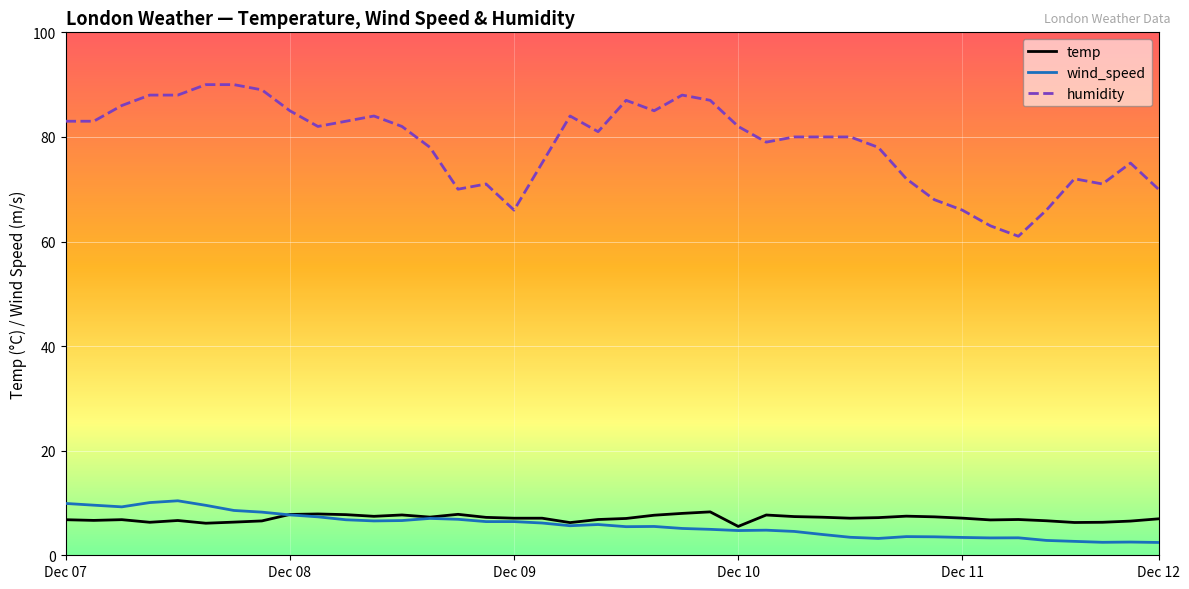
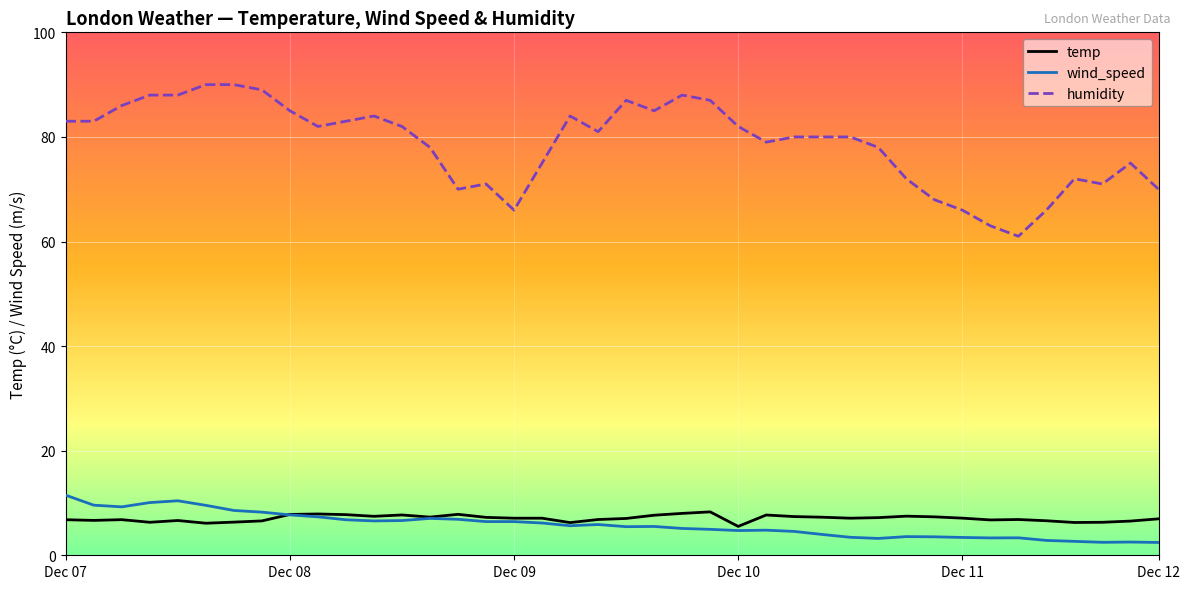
wind_speed, Dec 07: 10 -> 11
